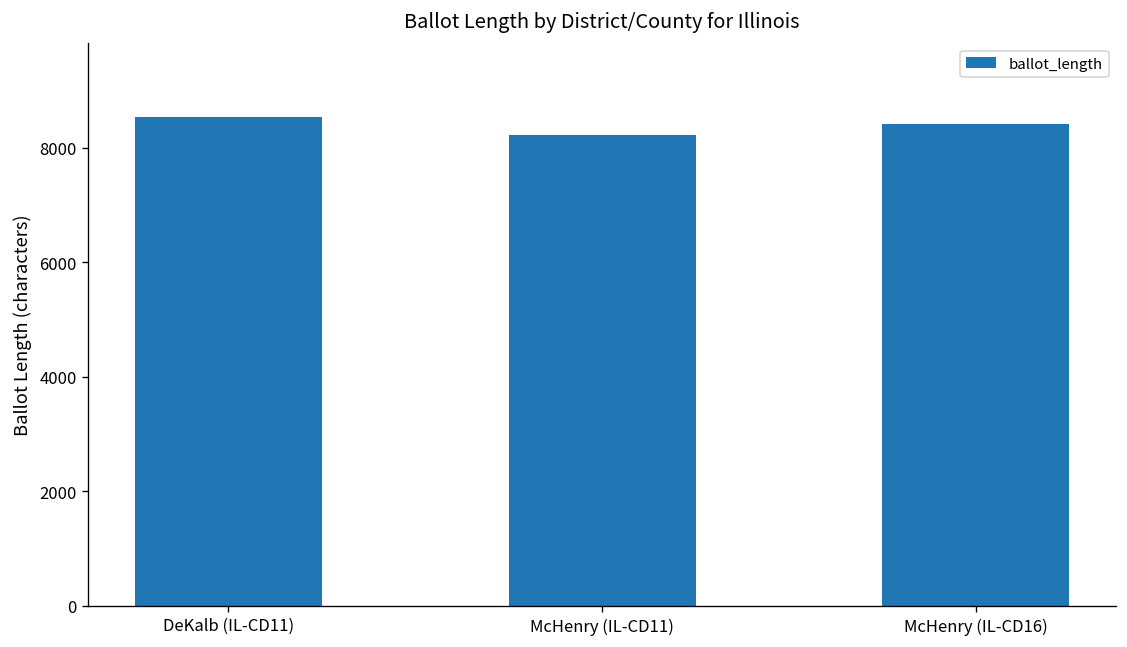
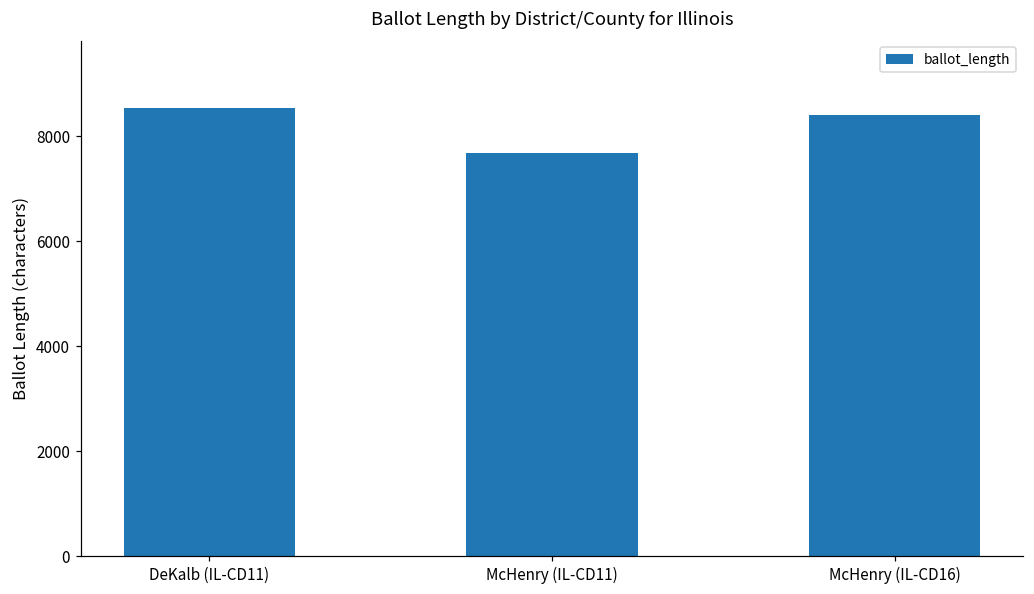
McHenry (IL-CD11): 8200 -> 7700
